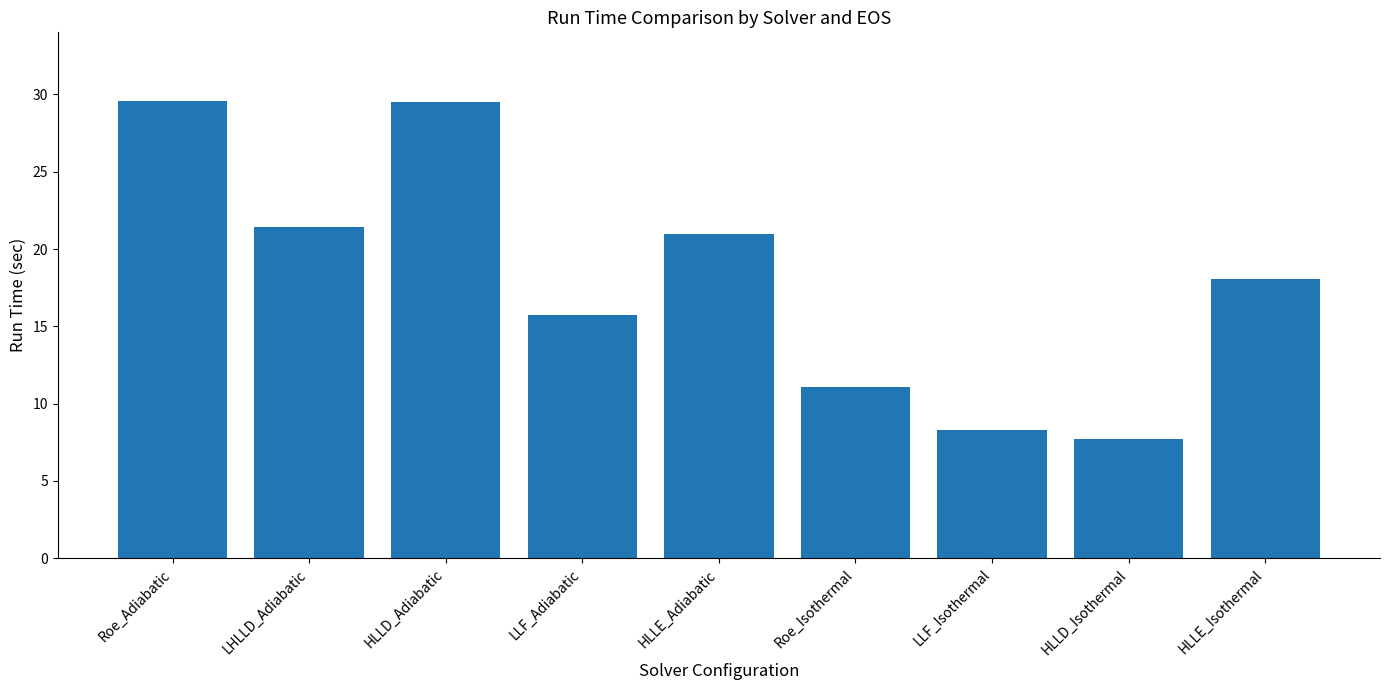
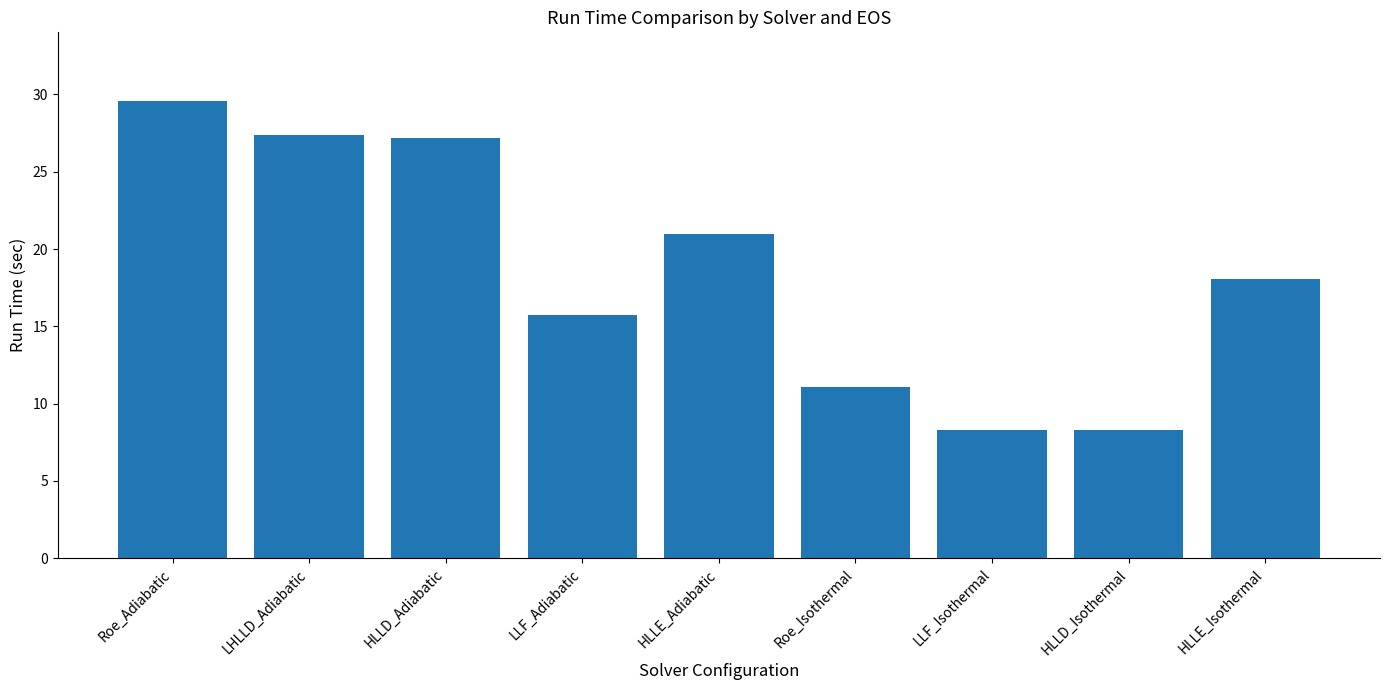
LHLLD_Adiabatic: 21.4 -> 27.4
HLLD_Adiabatic: 29.5 -> 27.2
HLLD_Isothermal: 7.7 -> 8.3
